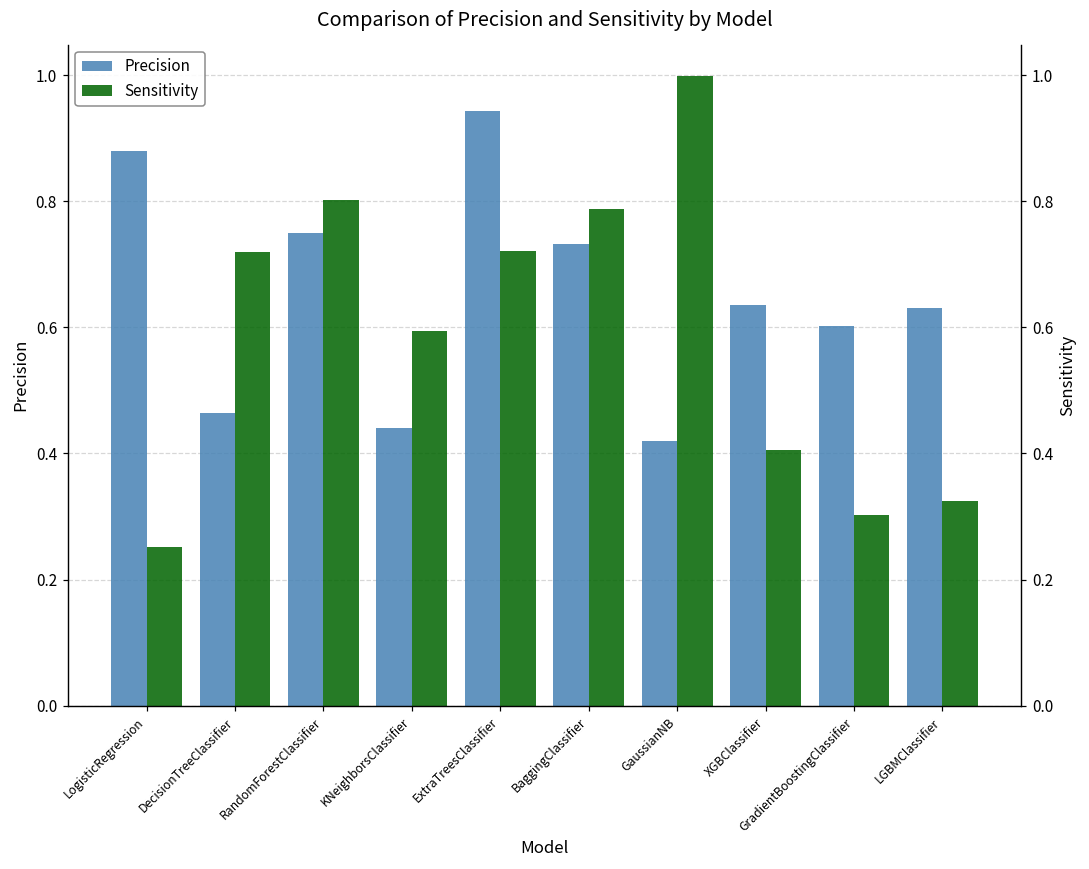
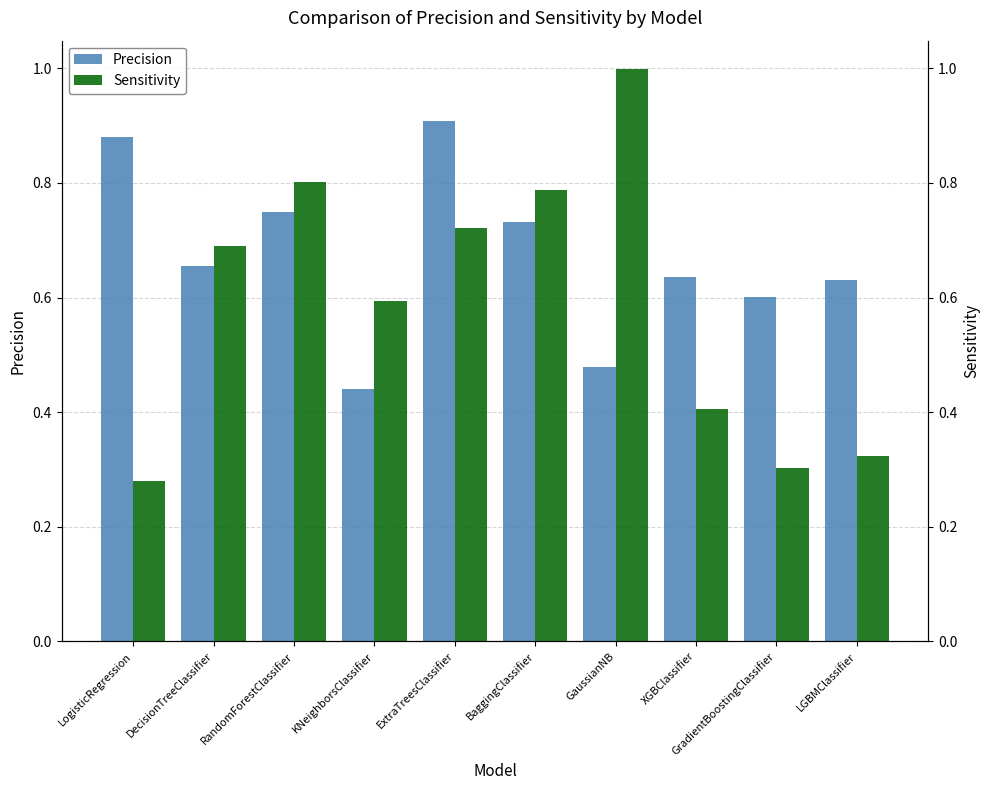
Sensitivity, LogisticRegression: 0.25 -> 0.28
Precision, DecisionTreeClassifier: 0.46 -> 0.66
Sensitivity, DecisionTreeClassifier: 0.72 -> 0.69
Precision, ExtraTreesClassifier: 0.94 -> 0.91
Precision, GaussianNB: 0.42 -> 0.48
